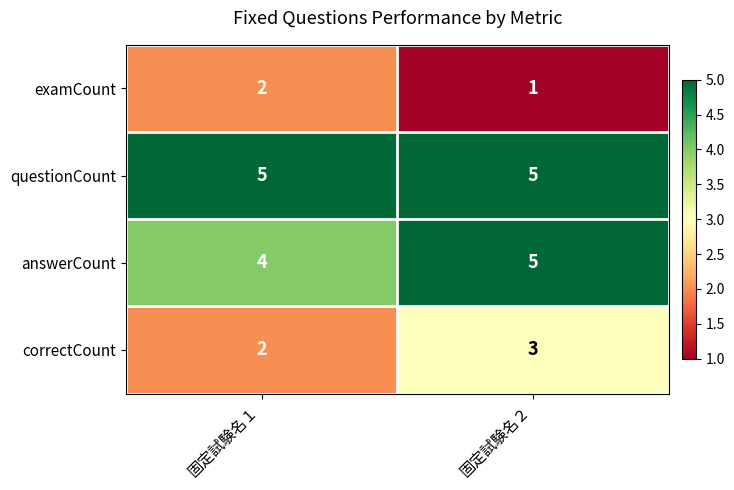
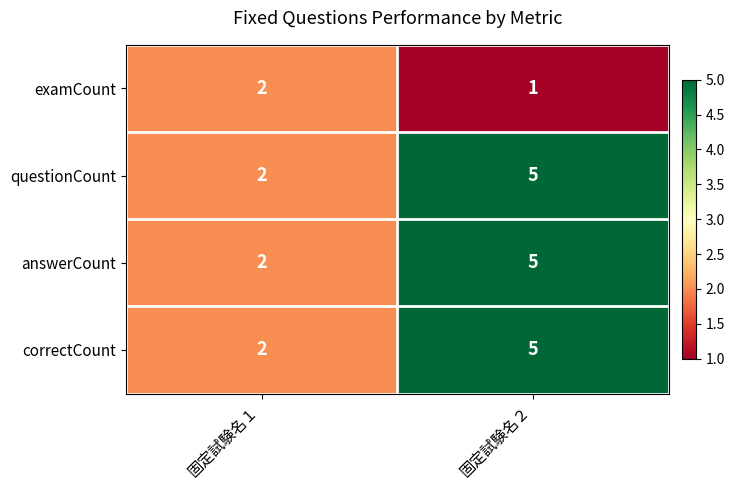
questionCount, 固定試験名１: 5 -> 2
answerCount, 固定試験名１: 4 -> 2
correctCount, 固定試験名２: 3 -> 5
